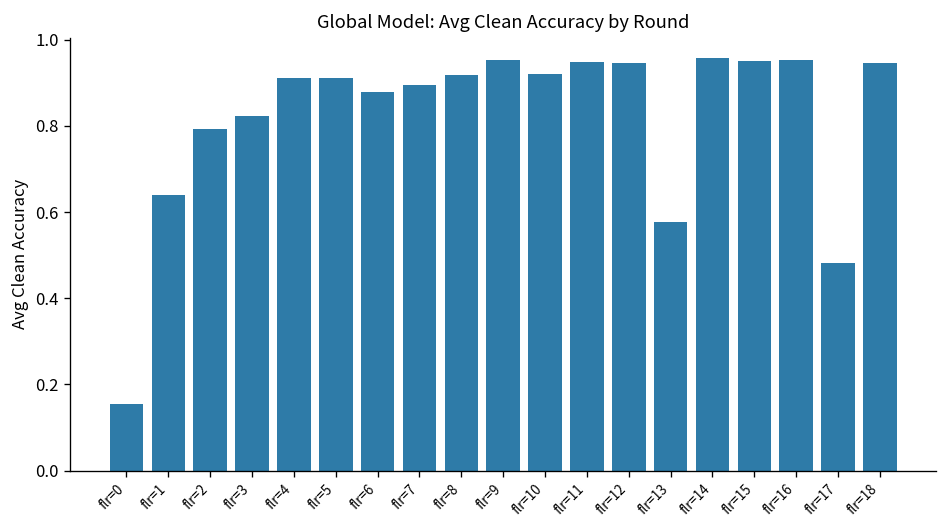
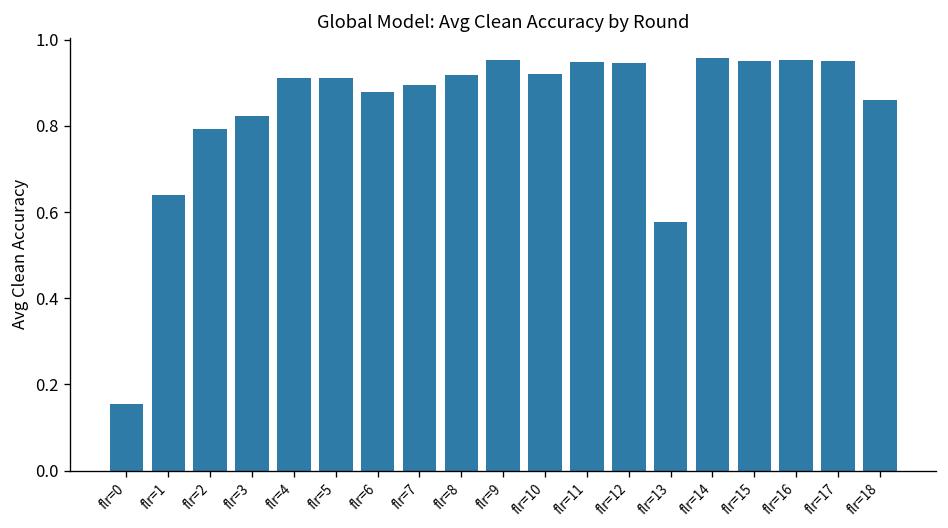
flr=17: 0.48 -> 0.95
flr=18: 0.95 -> 0.86
